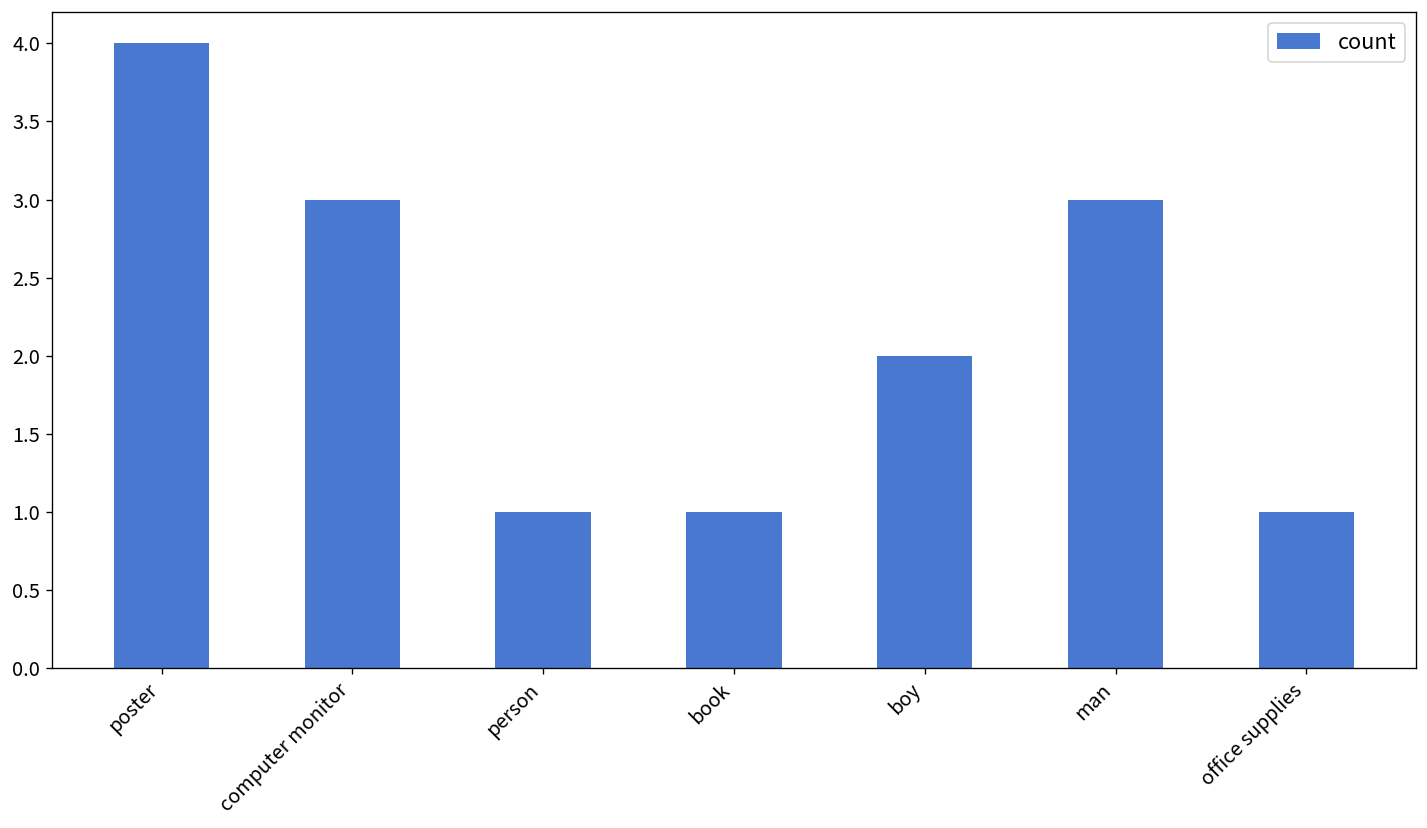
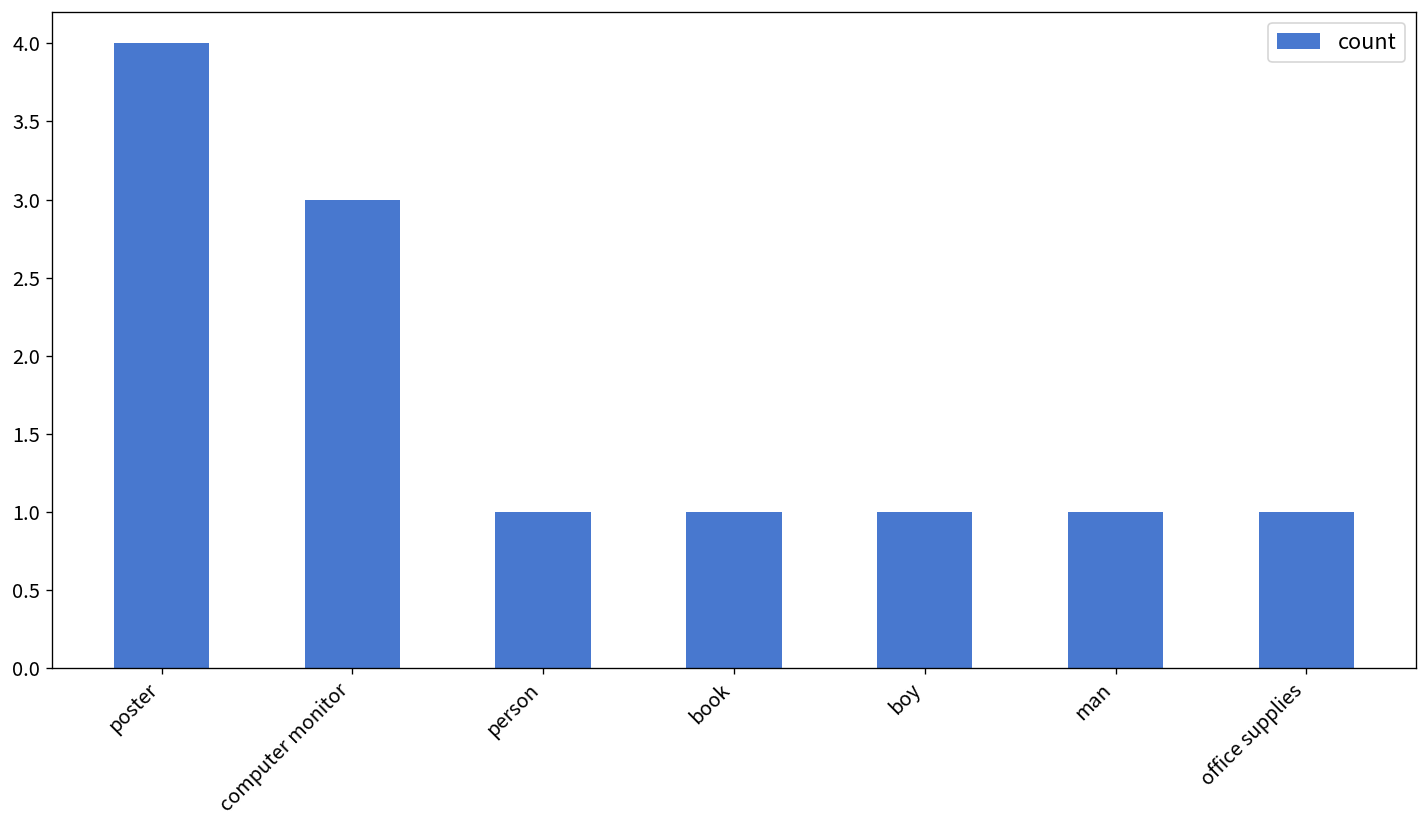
boy: 2 -> 1
man: 3 -> 1
